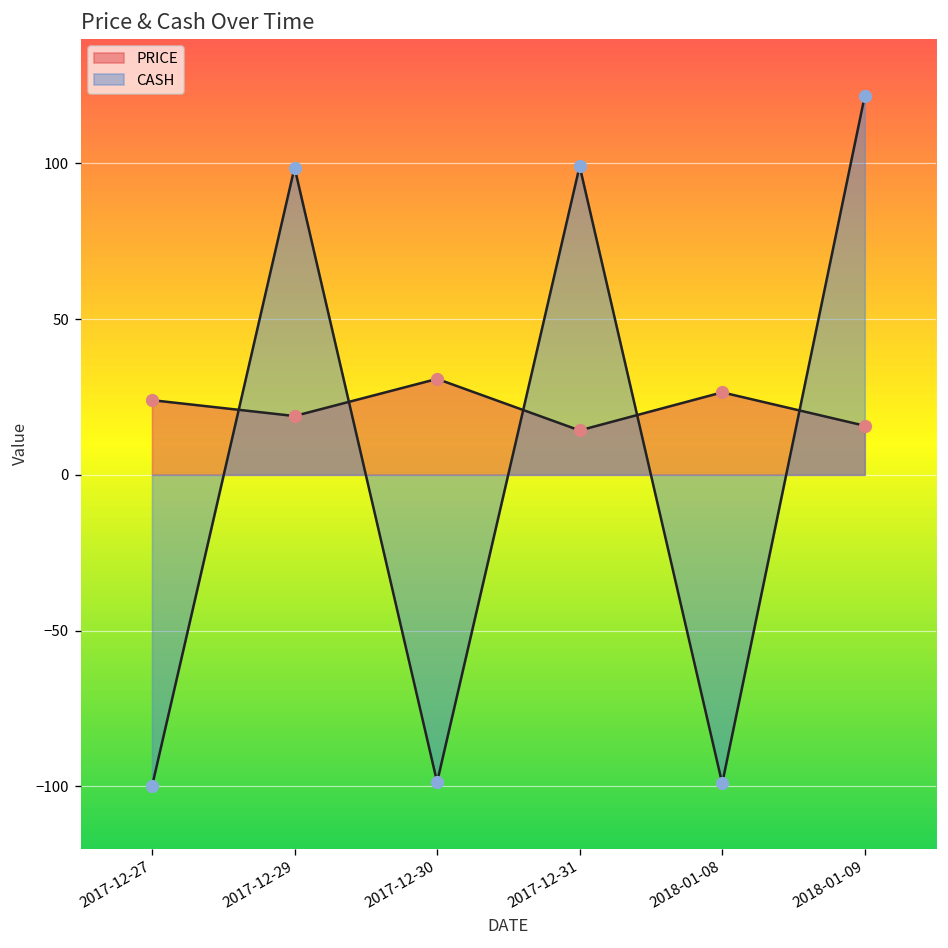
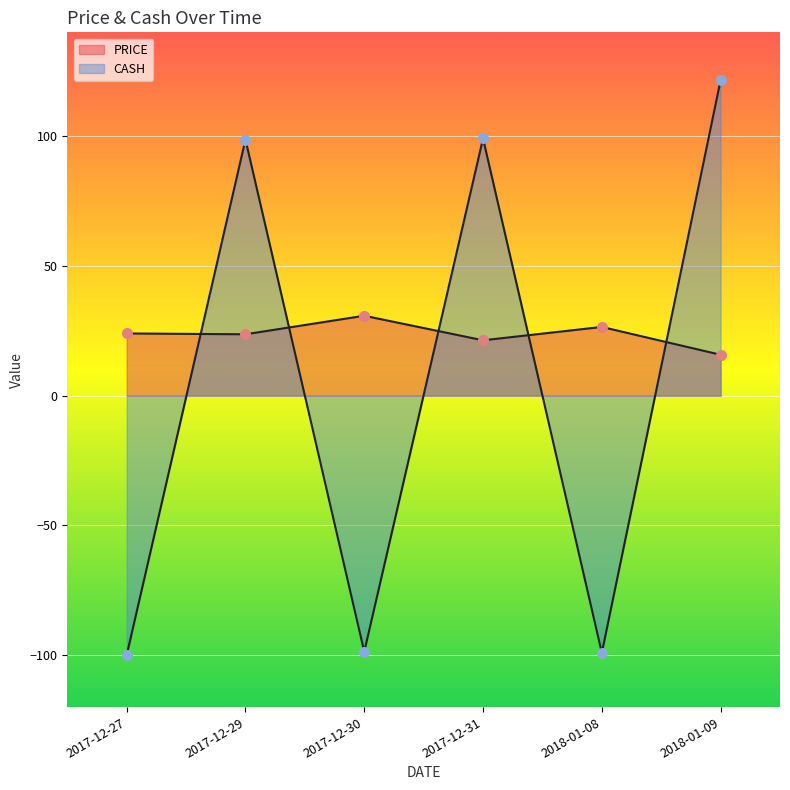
PRICE, 2017-12-29: 19 -> 24
PRICE, 2017-12-31: 14 -> 21
